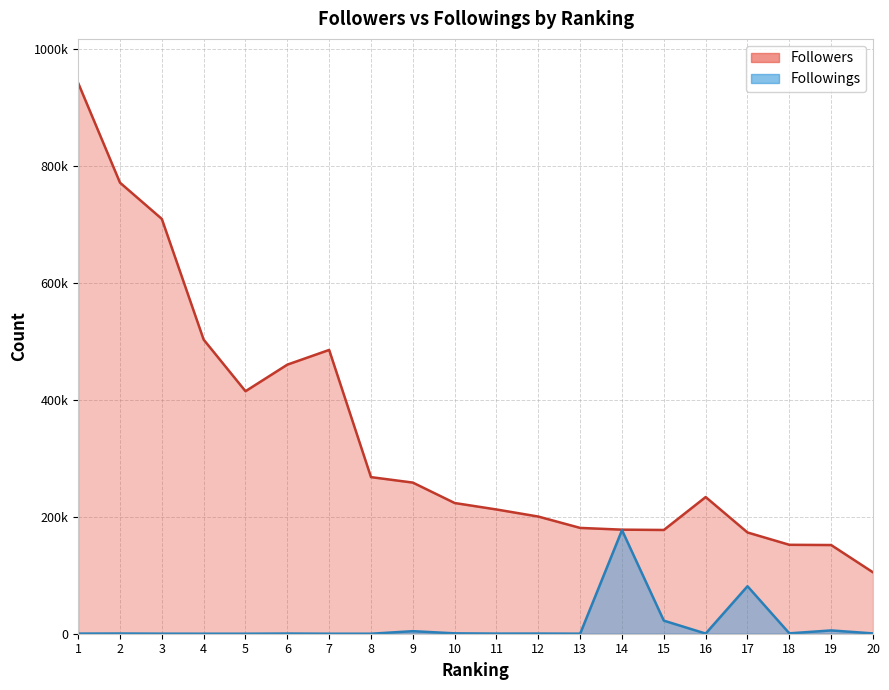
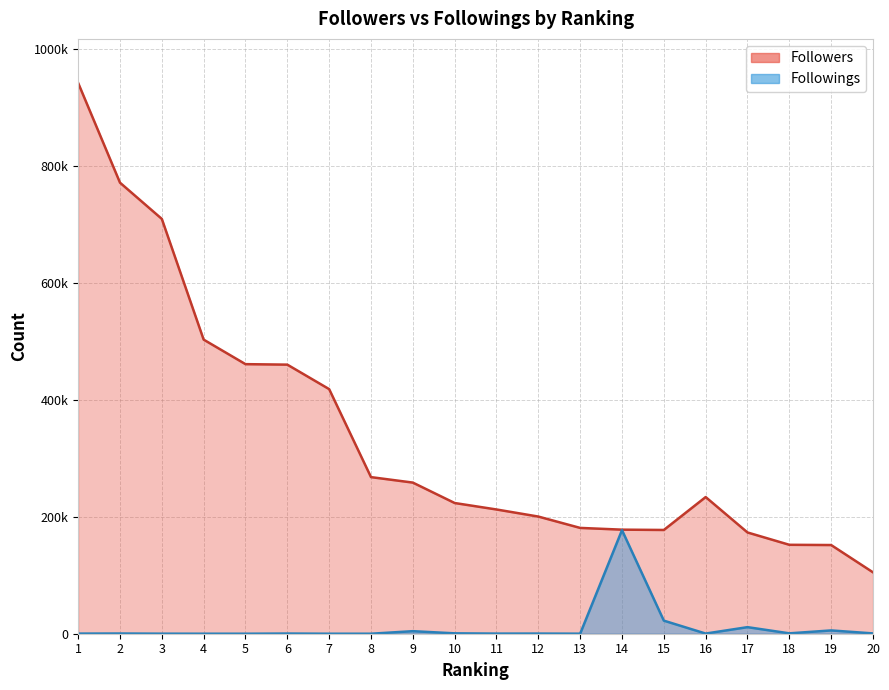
Followers, 5: 410000 -> 460000
Followers, 7: 490000 -> 420000
Followings, 17: 80000 -> 10000
